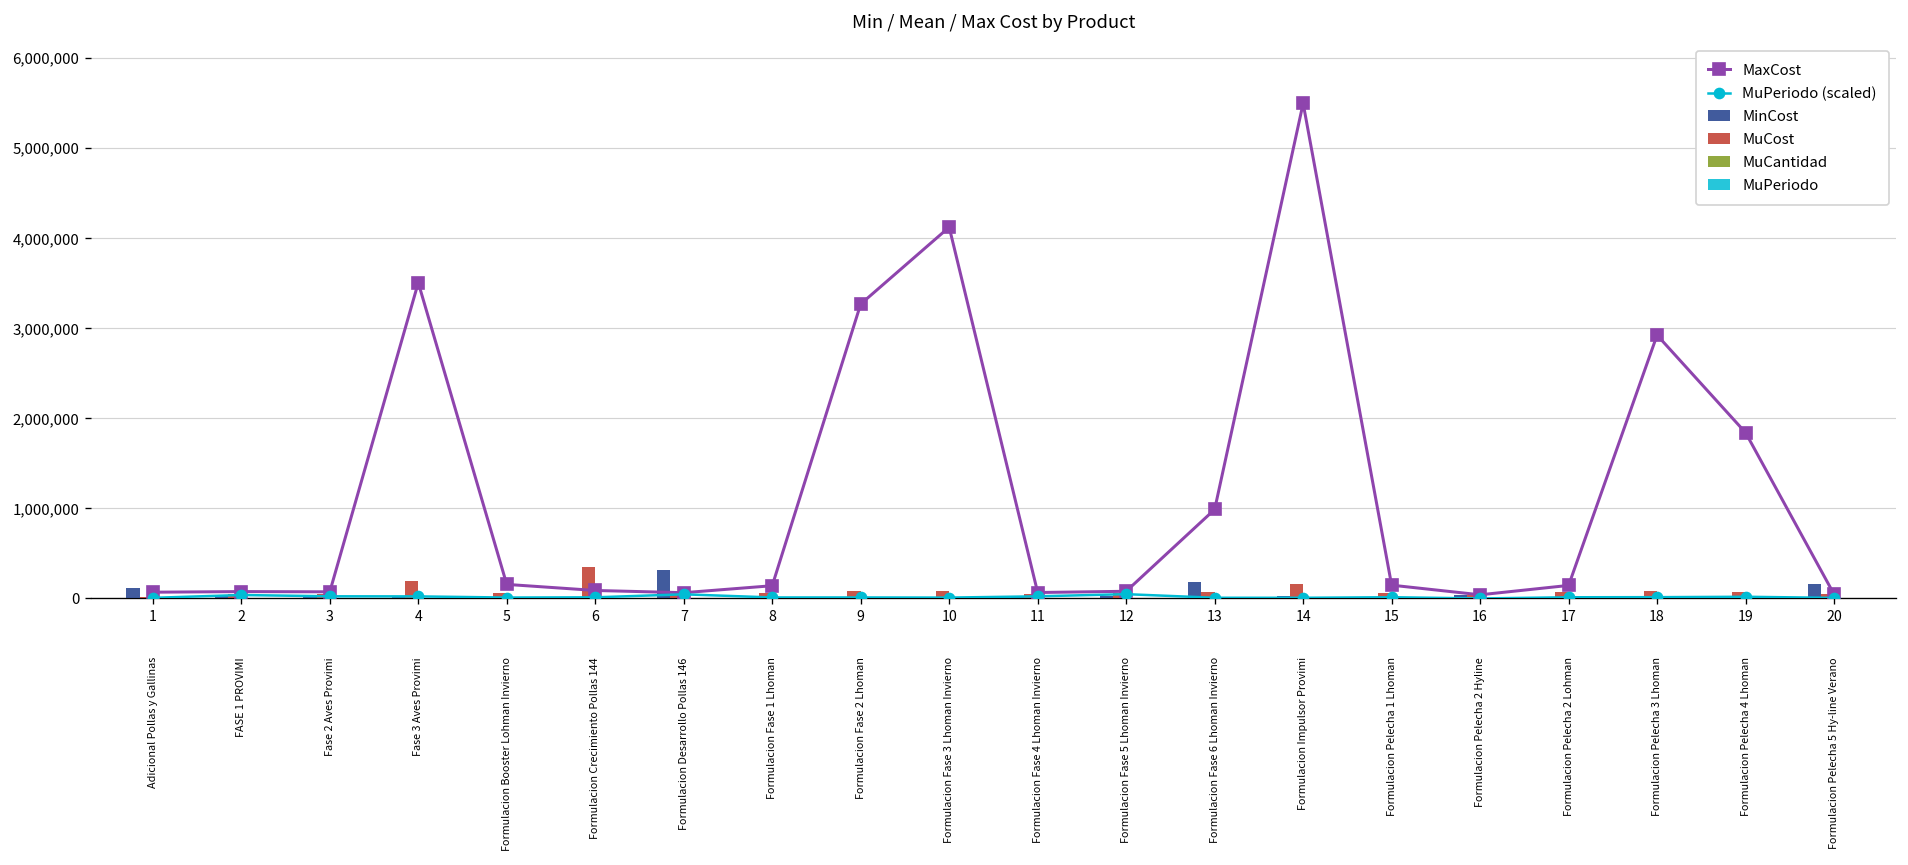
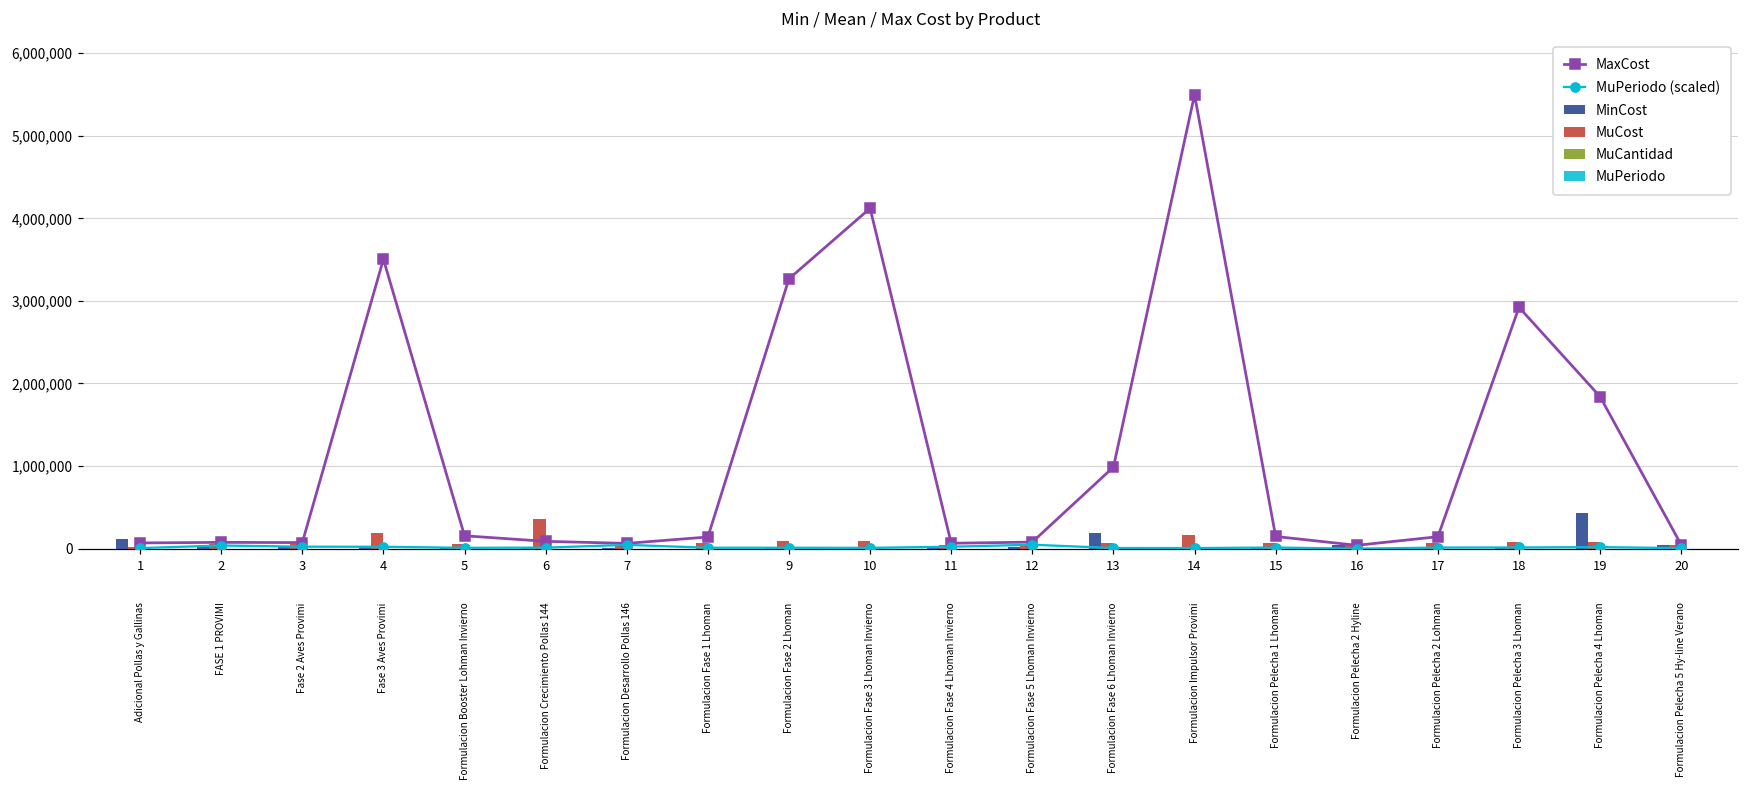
MinCost, 7: 300,000 -> 0
MinCost, 19: 0 -> 400,000
MinCost, 20: 200,000 -> 0
